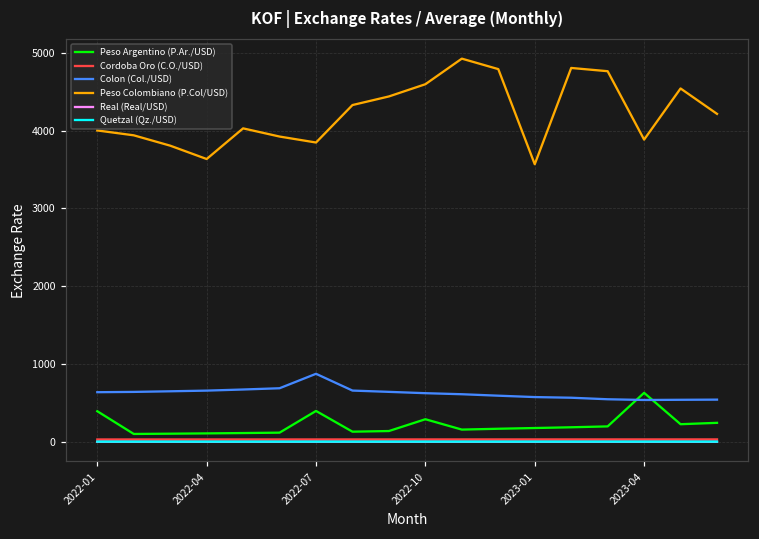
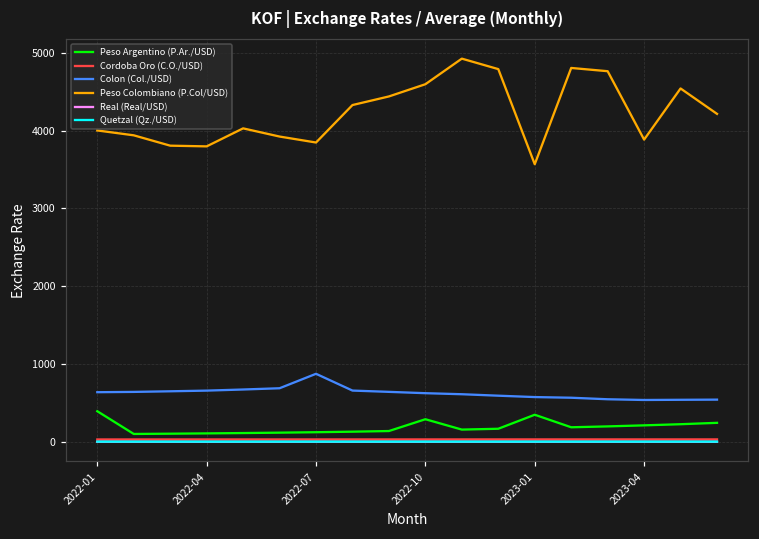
Peso Colombiano (P.Col/USD), 2022-04: 3600 -> 3800
Peso Argentino (P.Ar./USD), 2022-07: 400 -> 100
Peso Argentino (P.Ar./USD), 2023-01: 200 -> 400
Peso Argentino (P.Ar./USD), 2023-04: 600 -> 200
